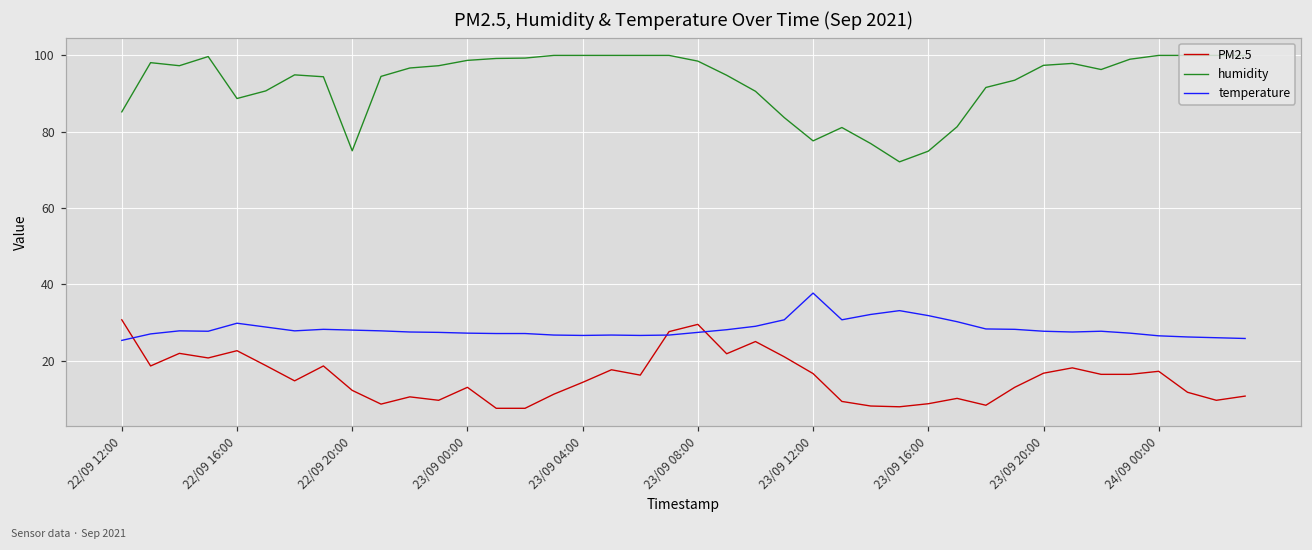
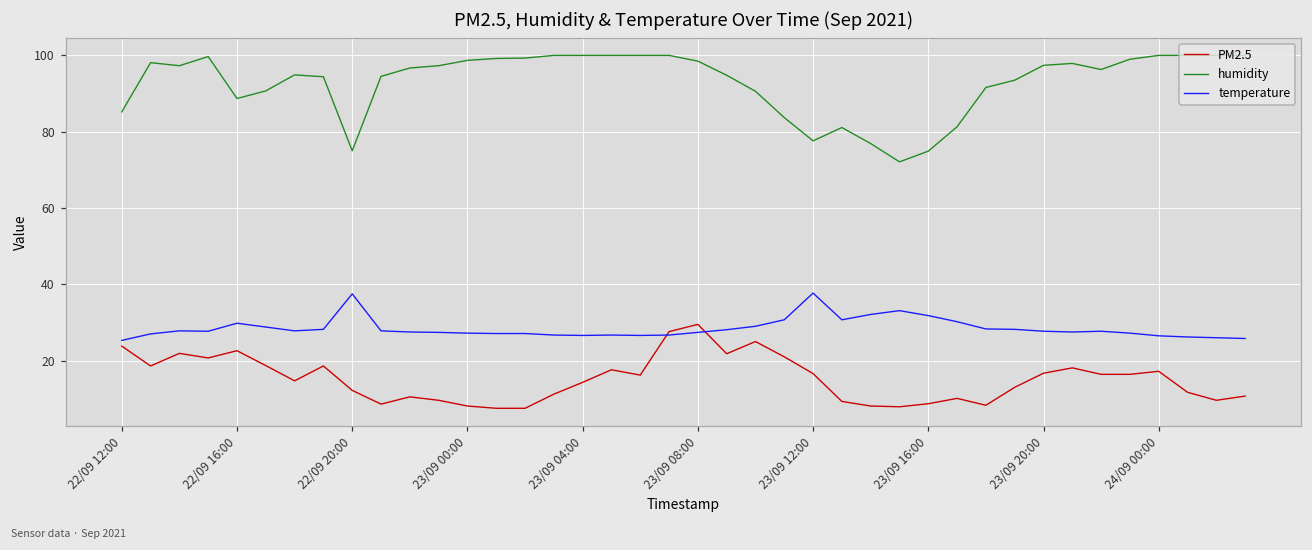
PM2.5, 22/09 12:00: 31 -> 24
temperature, 22/09 20:00: 28 -> 38
PM2.5, 23/09 00:00: 13 -> 8
